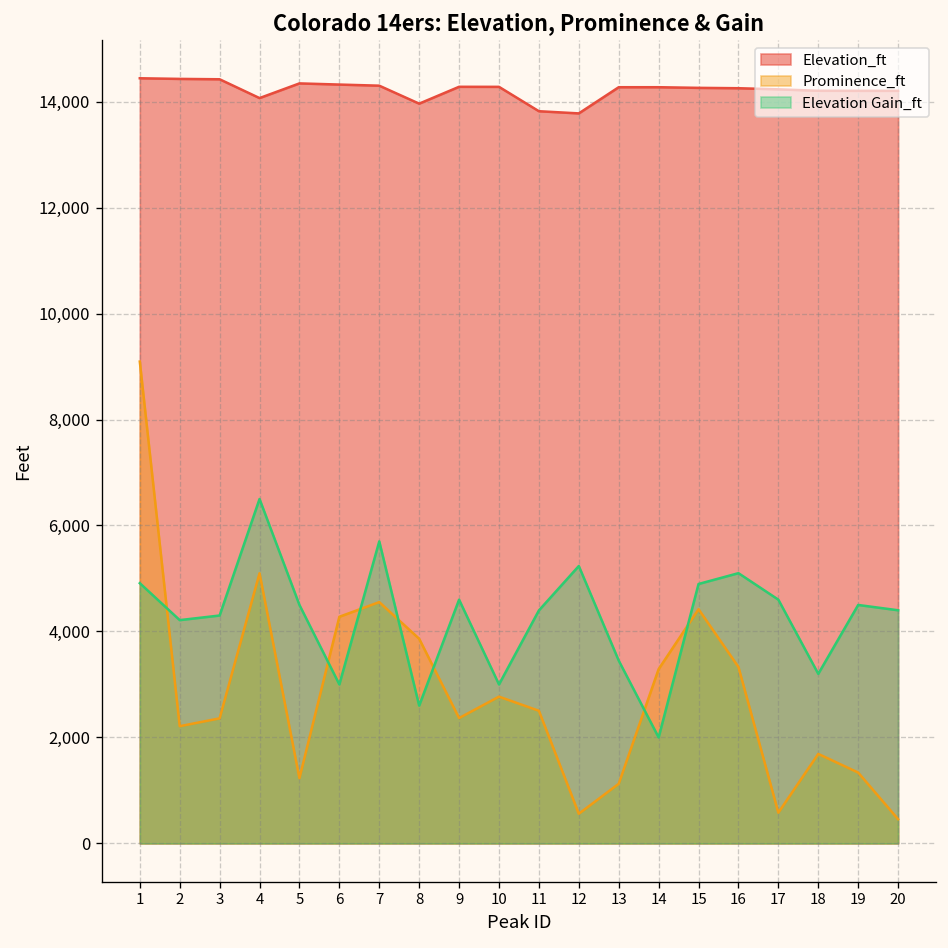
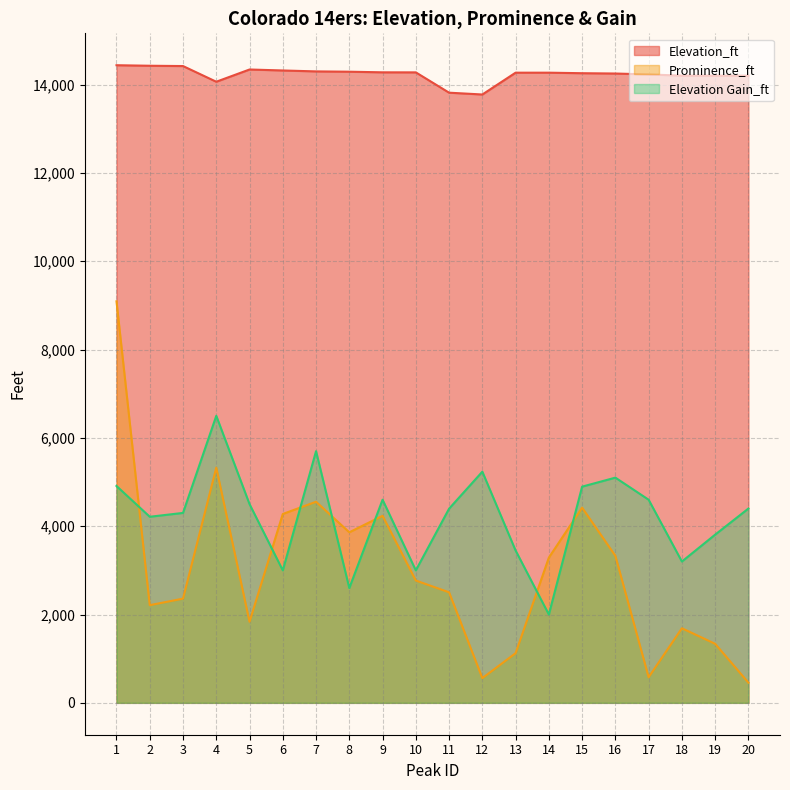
Prominence_ft, 4: 5,100 -> 5,300
Prominence_ft, 5: 1,200 -> 1,800
Elevation_ft, 8: 14,000 -> 14,300
Prominence_ft, 9: 2,400 -> 4,200
Elevation Gain_ft, 19: 4,500 -> 3,800
